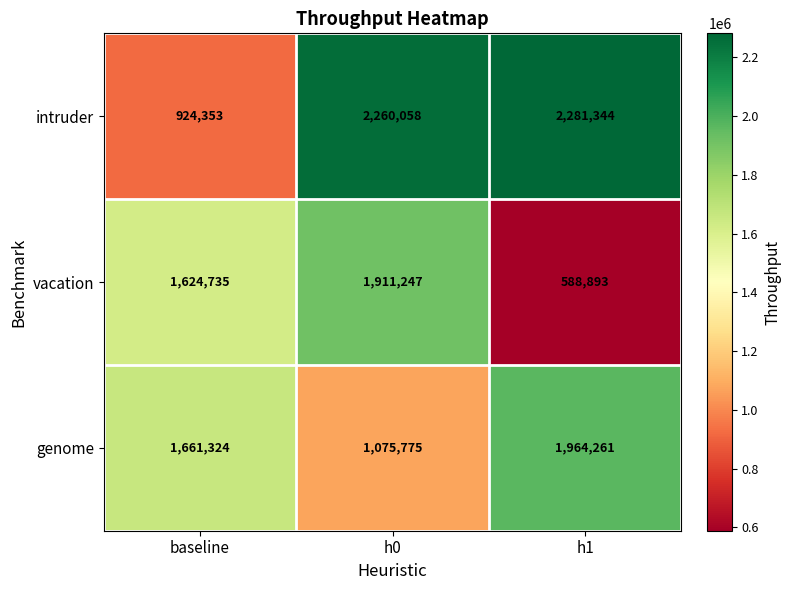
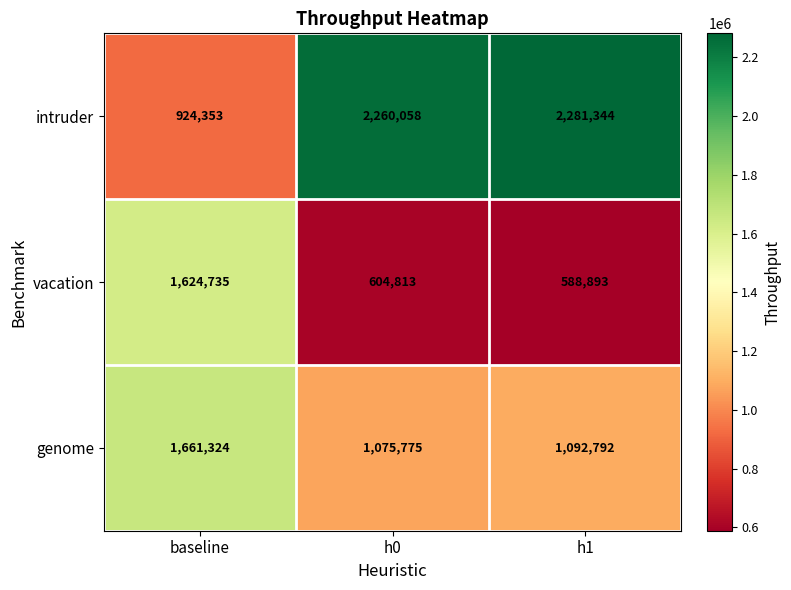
vacation, h0: 1,911,247 -> 604,813
genome, h1: 1,964,261 -> 1,092,792
